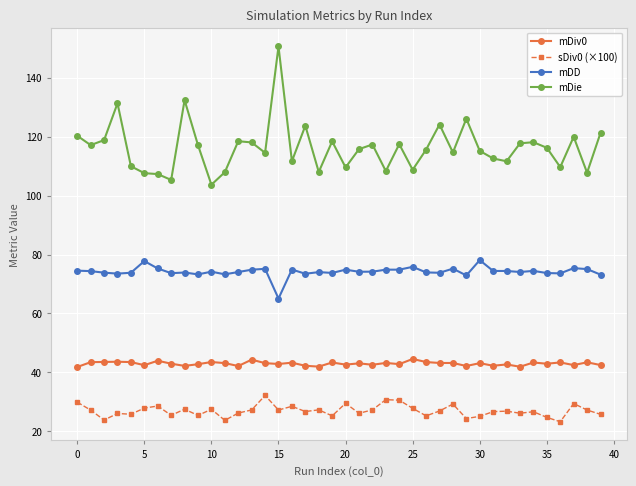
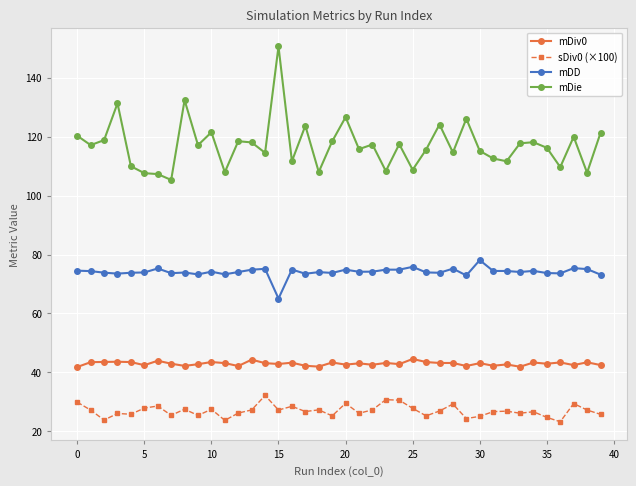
mDD, 5: 78 -> 74
mDie, 10: 104 -> 121
mDie, 20: 110 -> 127
